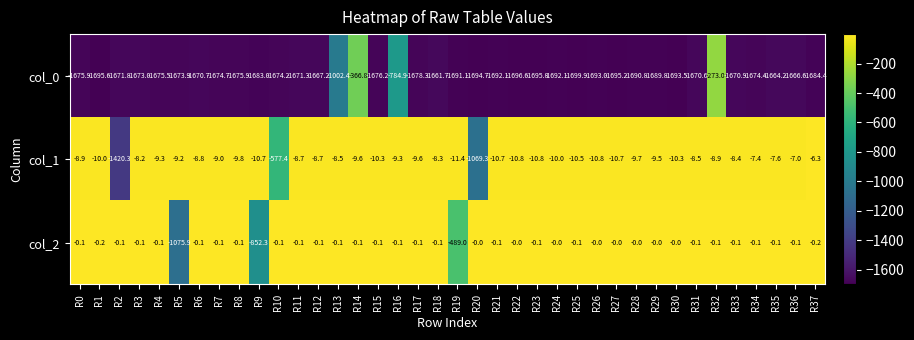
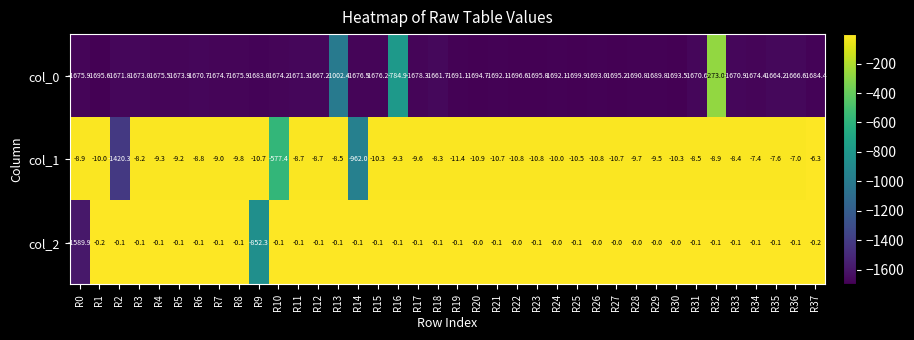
col_0, R14: -366.8 -> -1676.5
col_1, R14: -9.6 -> -962.0
col_1, R20: -1069.3 -> -10.9
col_2, R0: -0.1 -> -1589.9
col_2, R5: -1075.9 -> -0.1
col_2, R19: -489.0 -> -0.1
